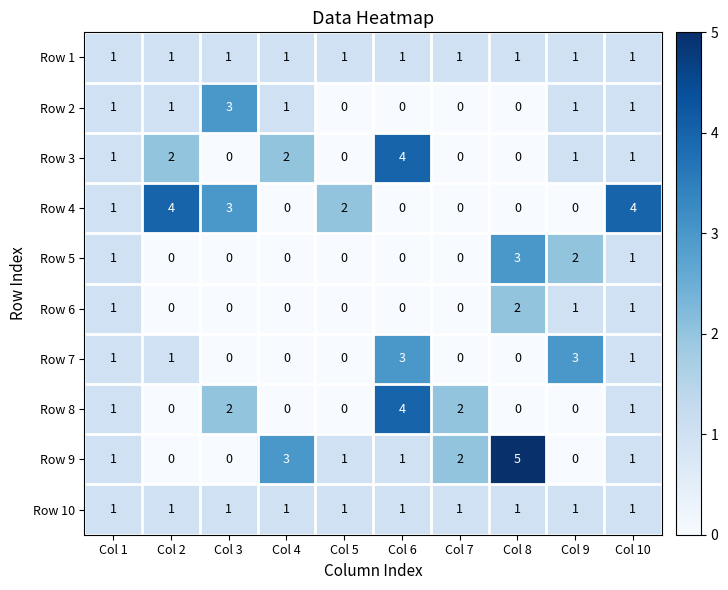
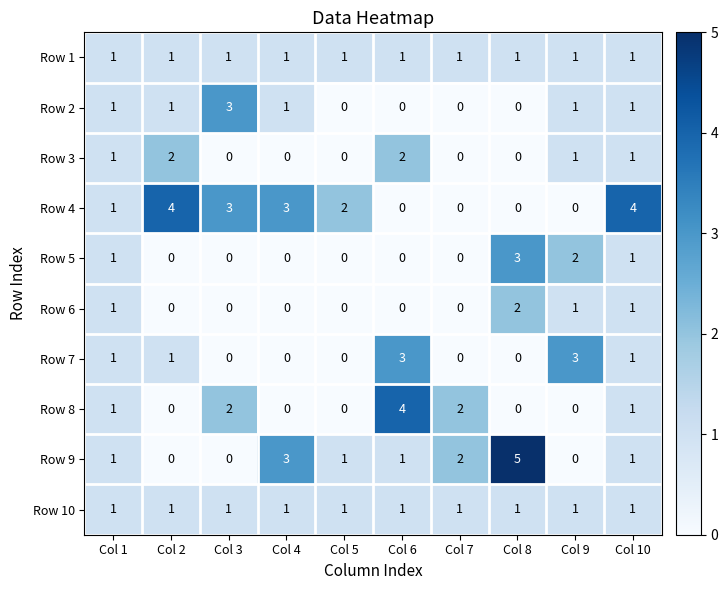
Row 3, Col 4: 2 -> 0
Row 3, Col 6: 4 -> 2
Row 4, Col 4: 0 -> 3
